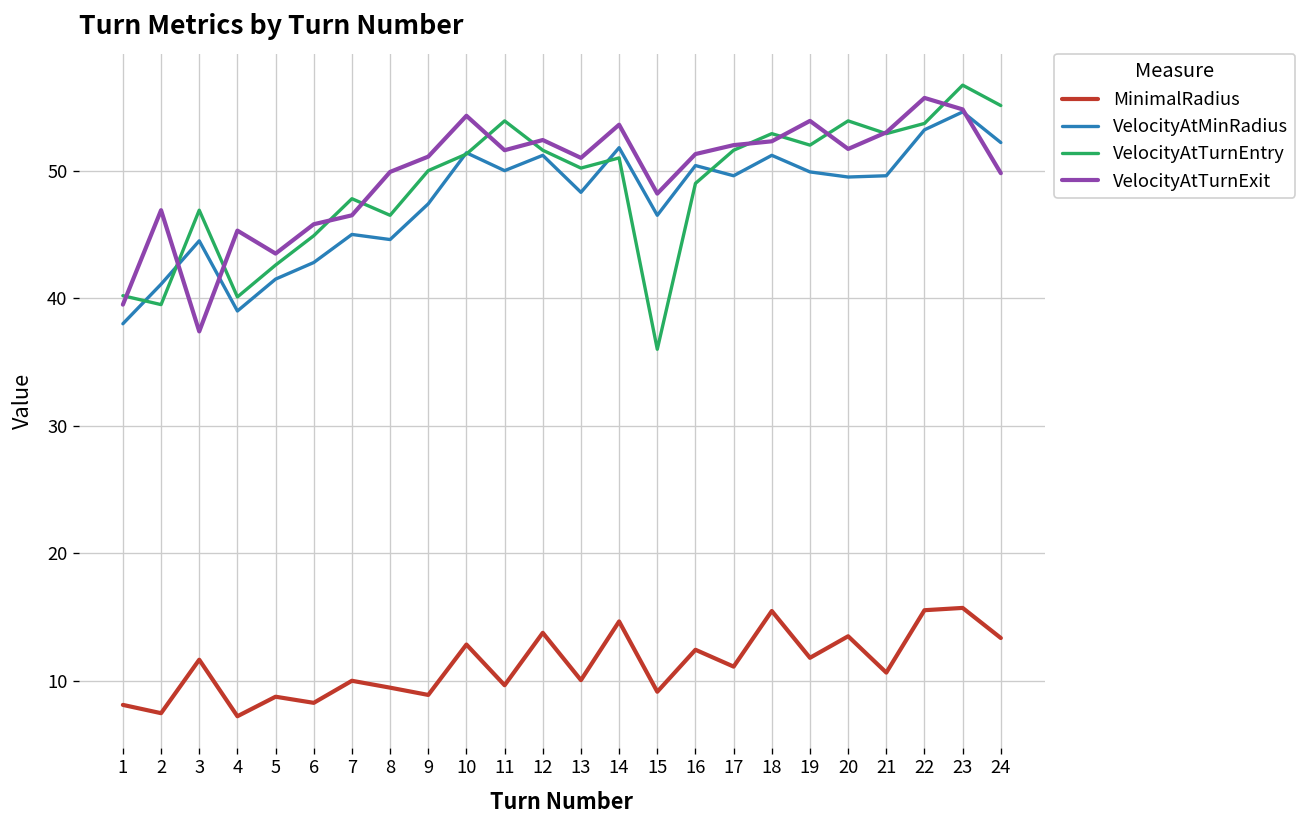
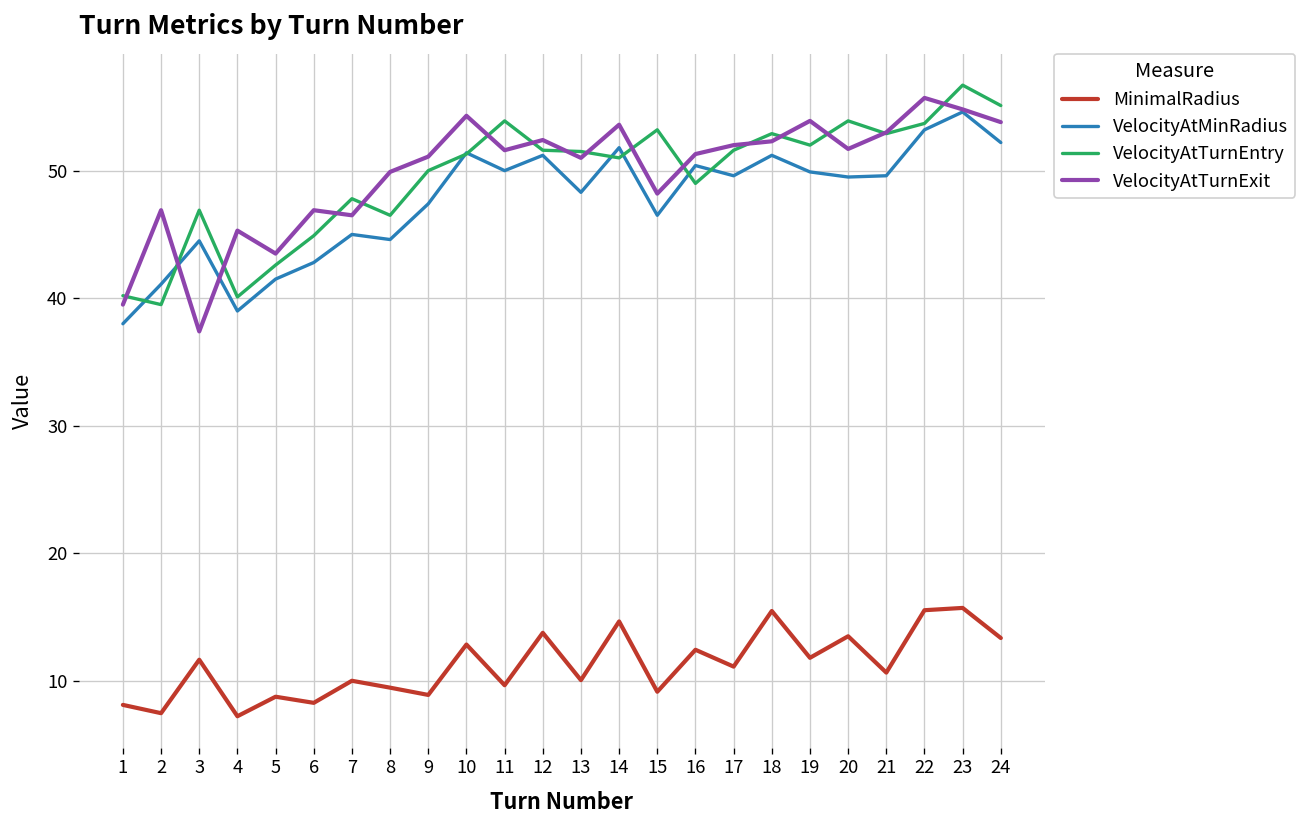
VelocityAtTurnExit, 6: 45.8 -> 46.9
VelocityAtTurnEntry, 13: 50.2 -> 51.5
VelocityAtTurnEntry, 15: 36.0 -> 53.2
VelocityAtTurnExit, 24: 49.8 -> 53.8
